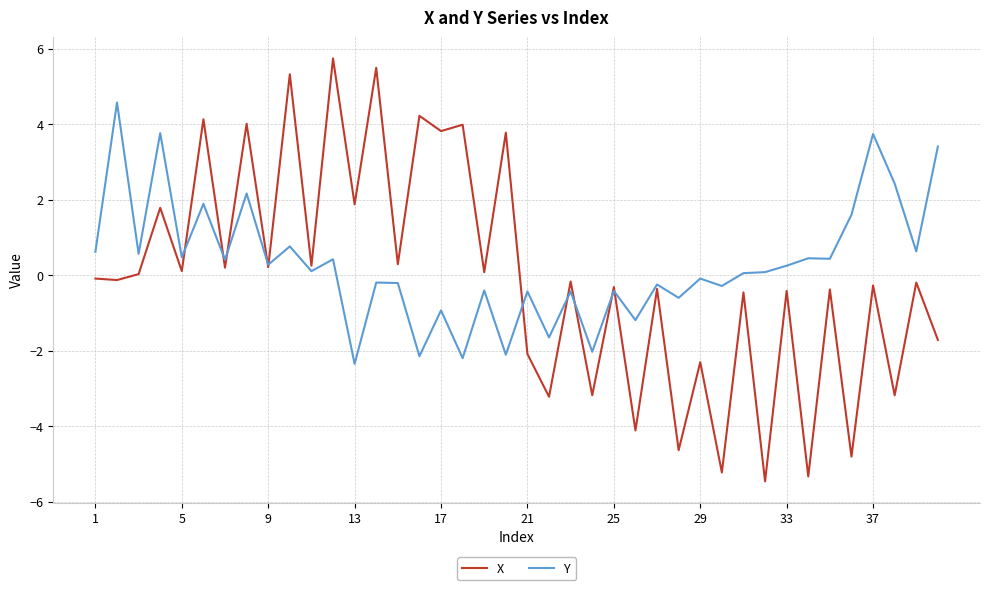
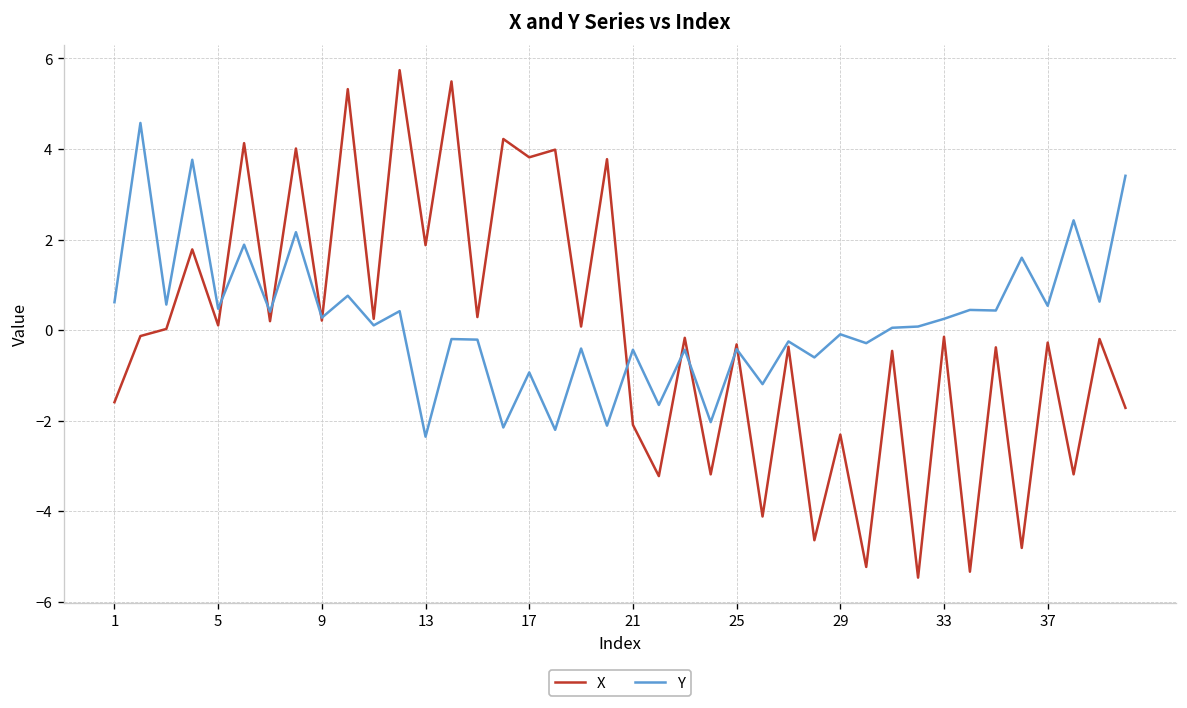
X, 1: -0.1 -> -1.6
X, 33: -0.4 -> -0.1
Y, 37: 3.7 -> 0.5
